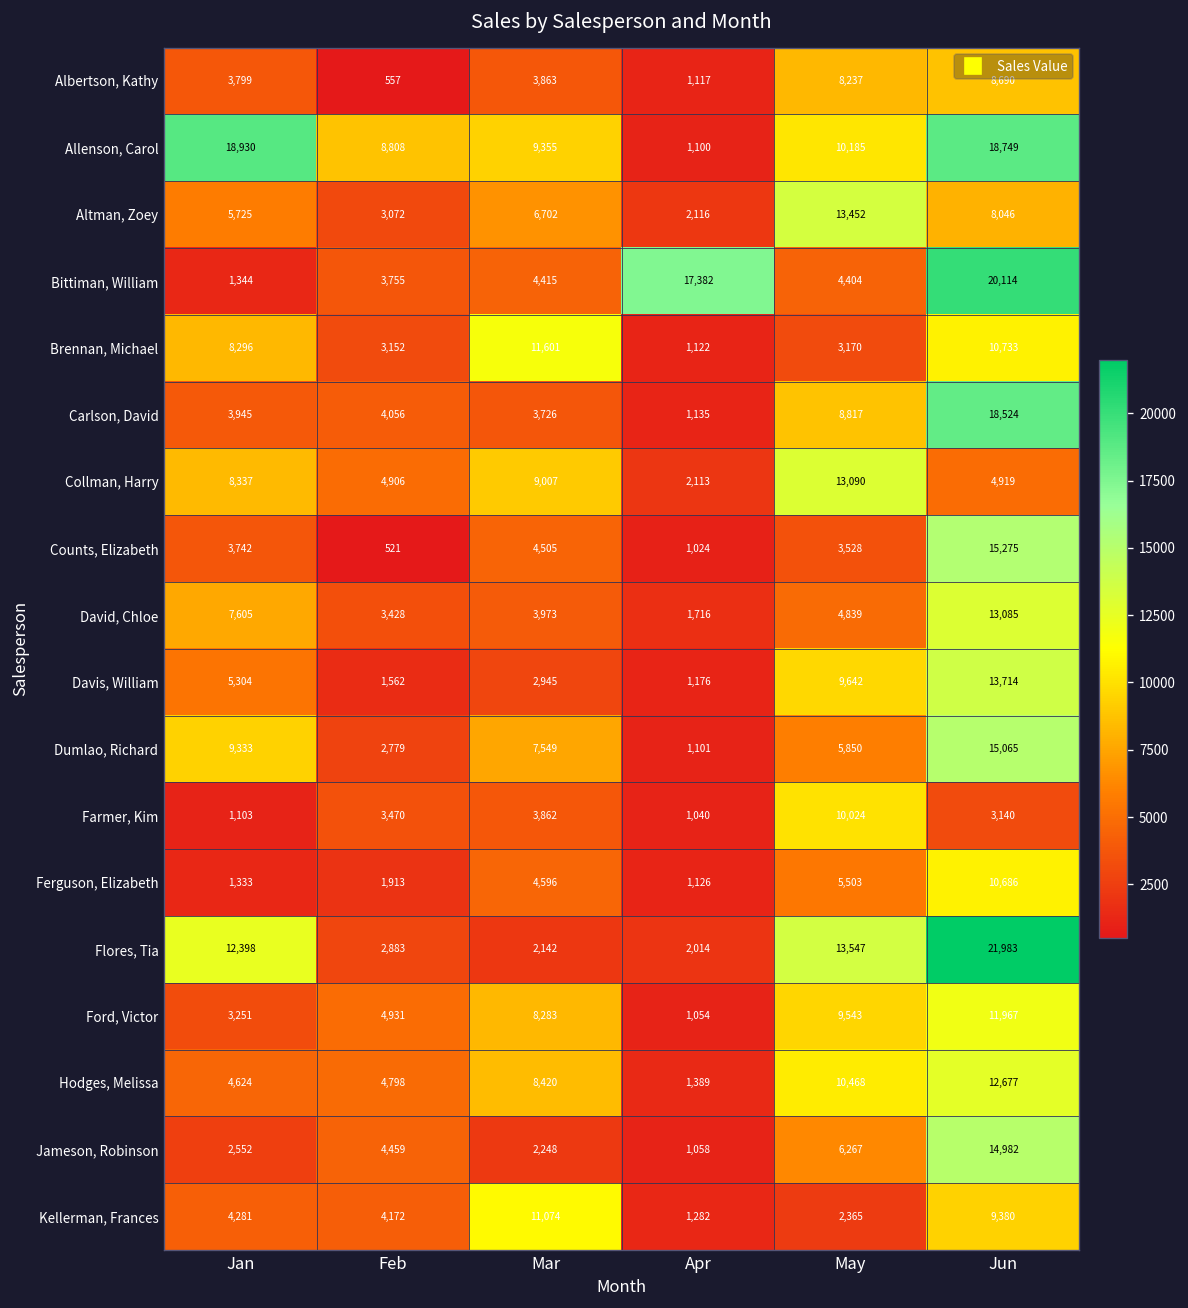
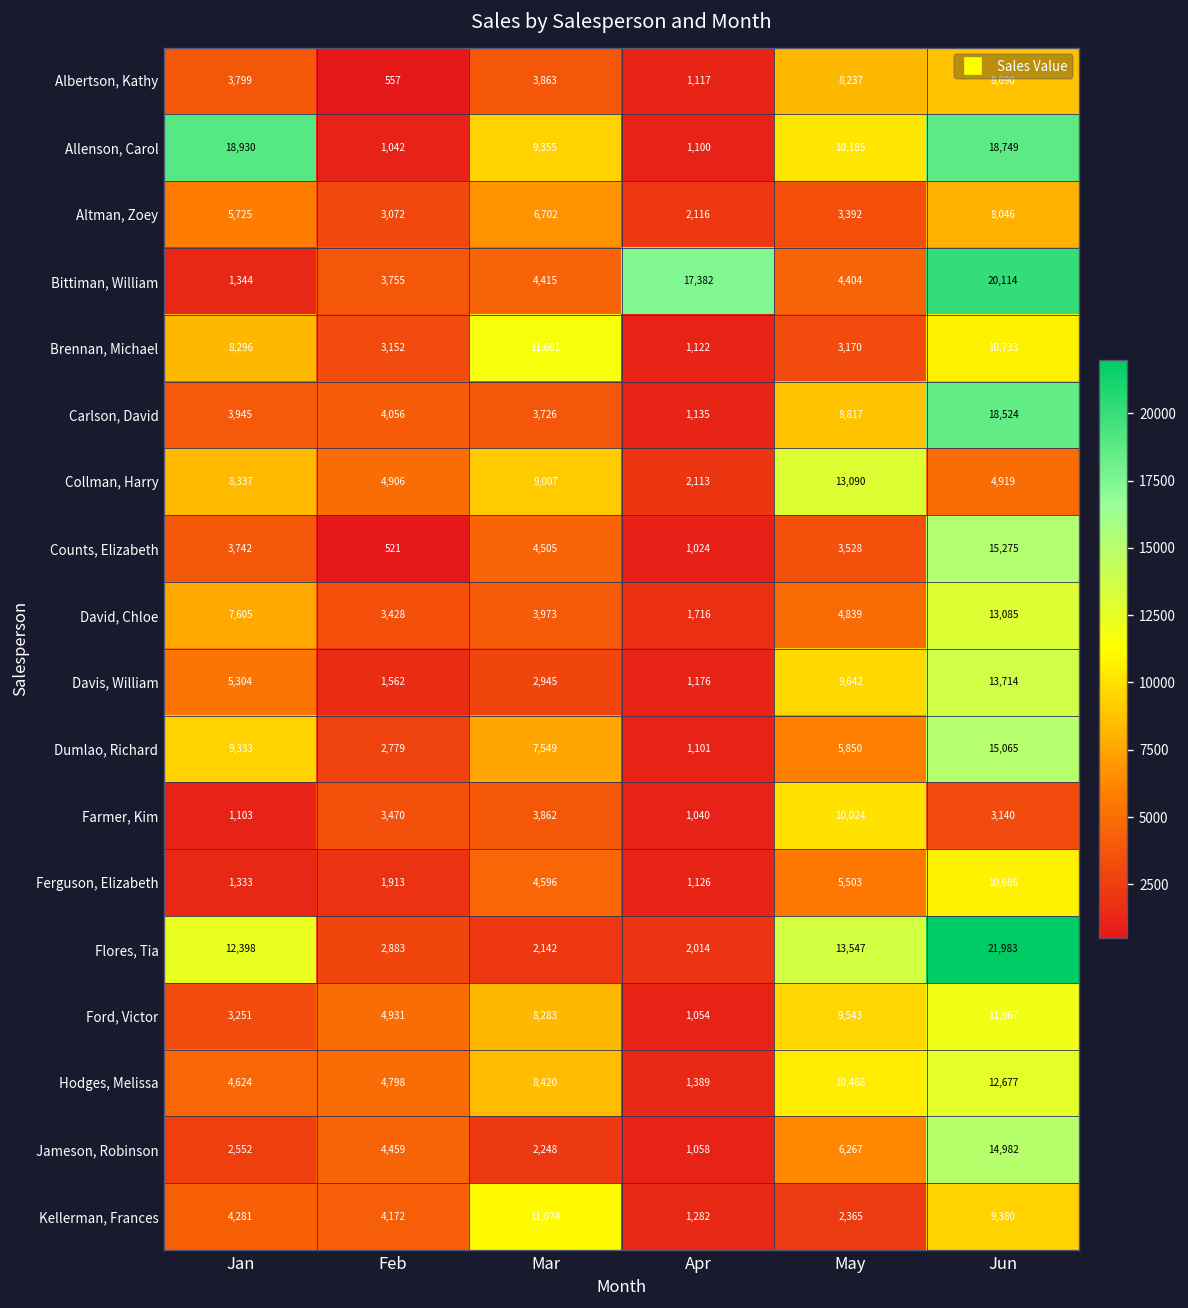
Allenson, Carol, Feb: 8,808 -> 1,042
Altman, Zoey, May: 13,452 -> 3,392
